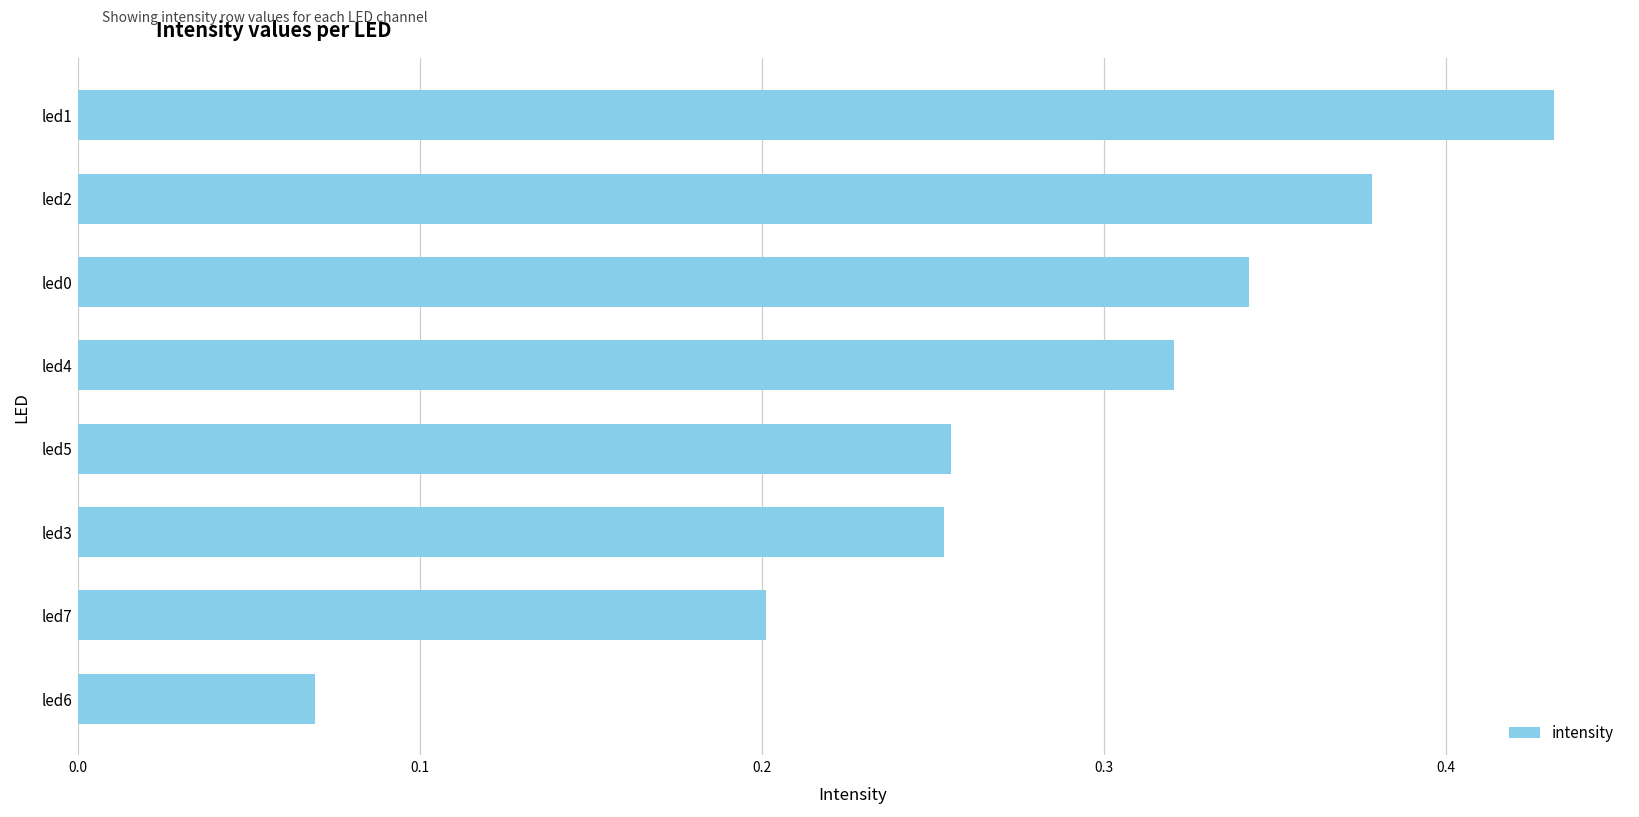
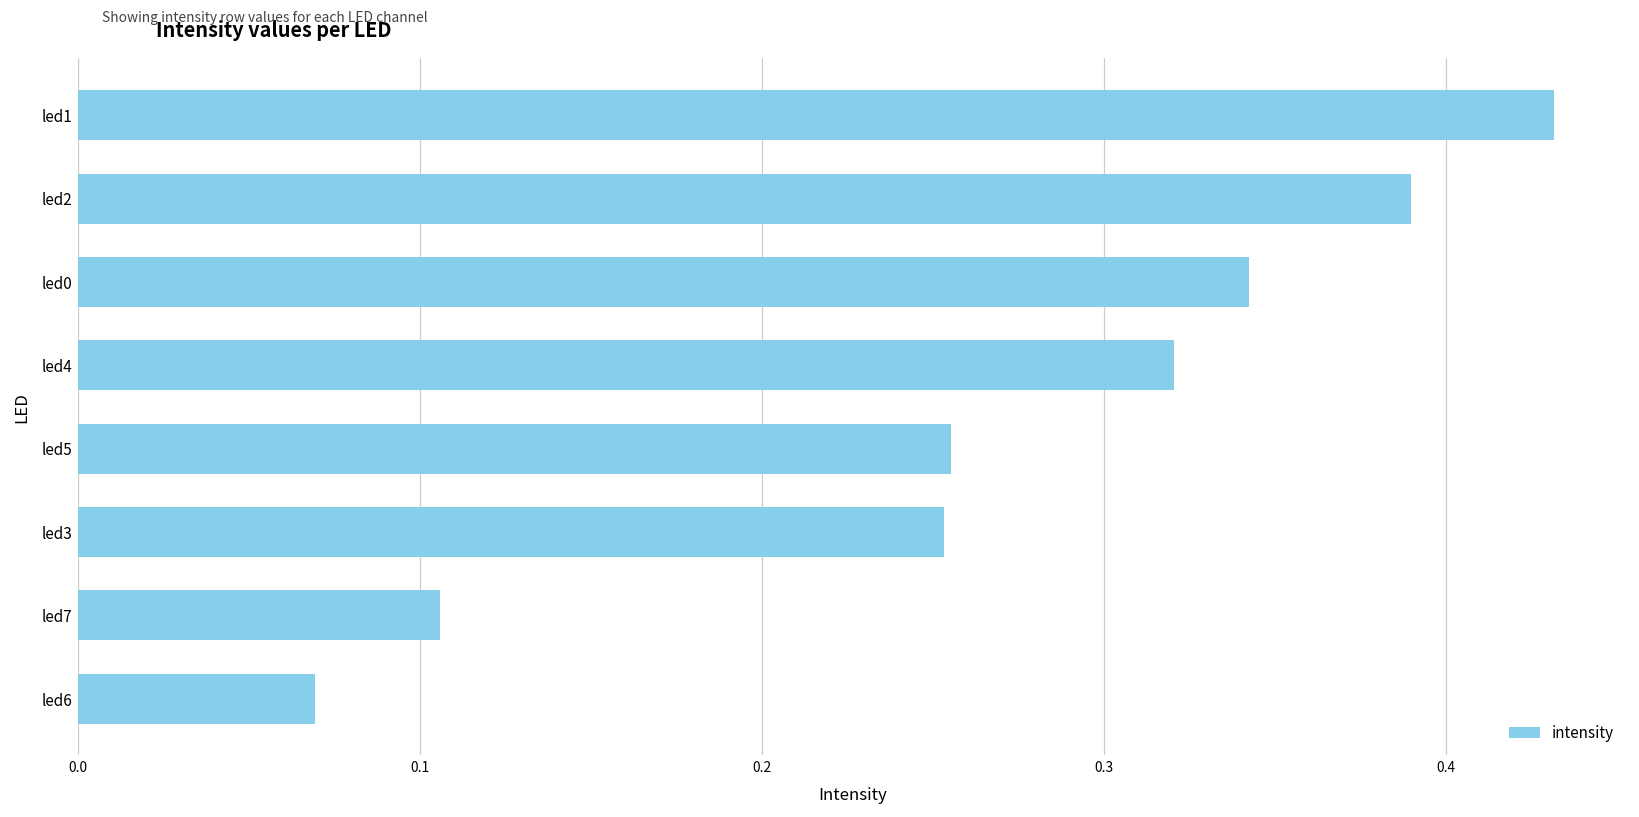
led2: 0.378 -> 0.390
led7: 0.201 -> 0.106
